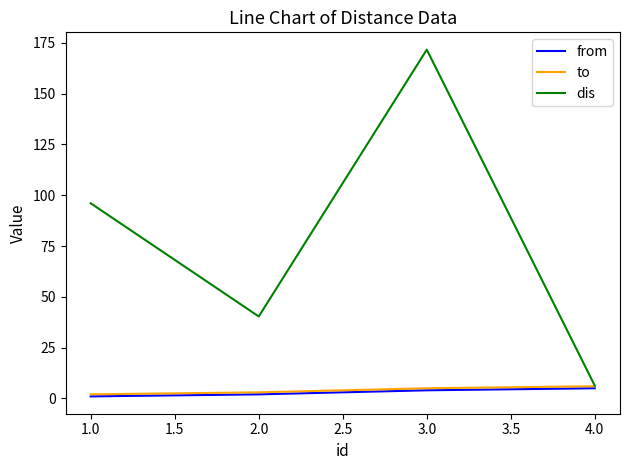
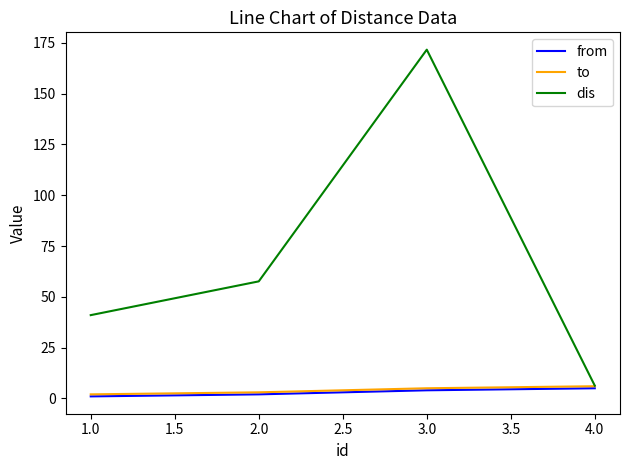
dis, 1.0: 96 -> 41
dis, 2.0: 40 -> 58
